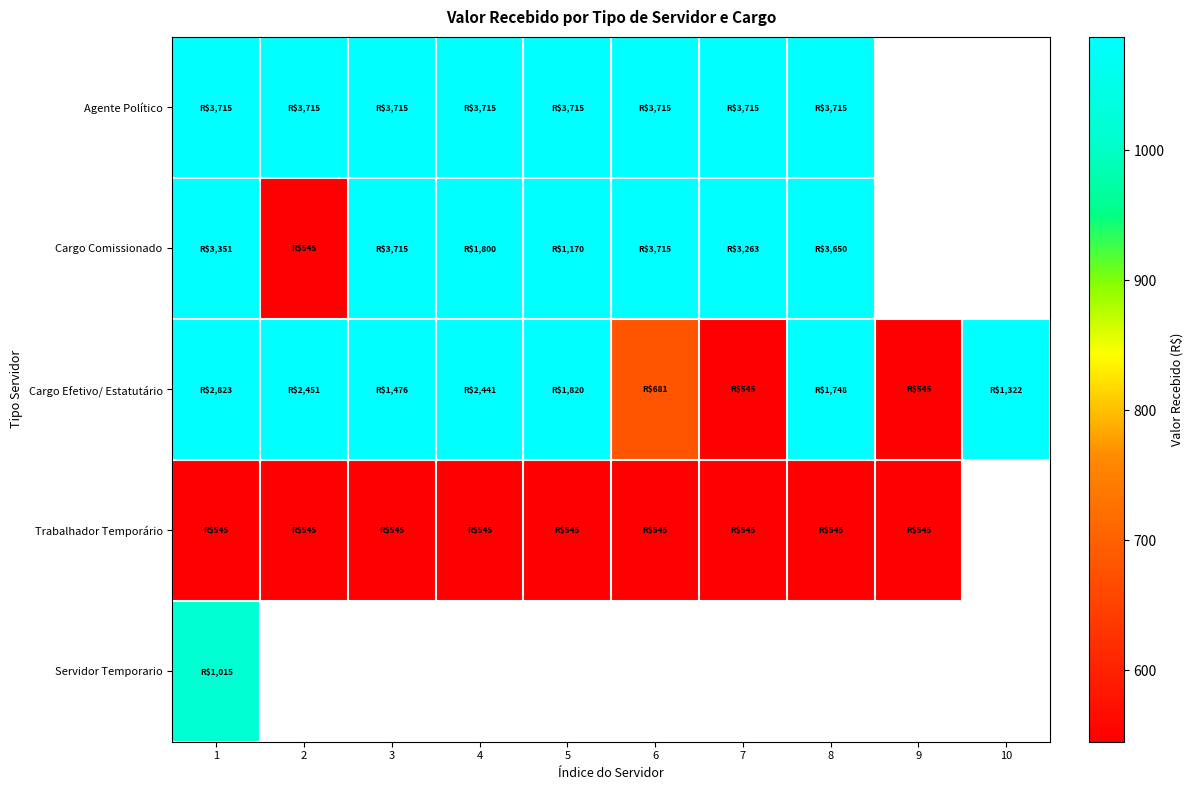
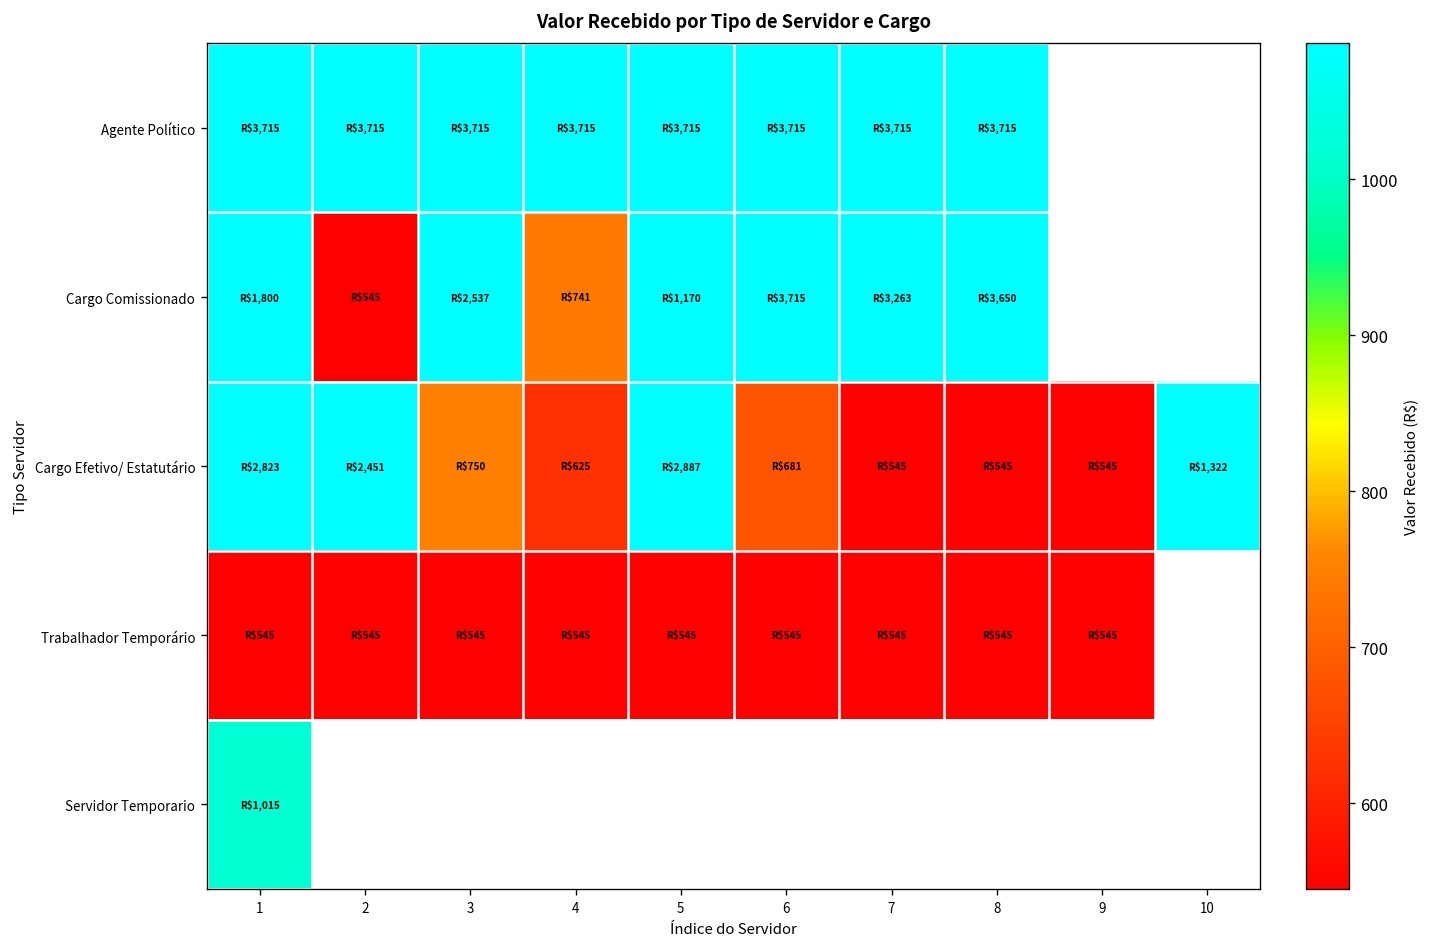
Cargo Comissionado, 1: $3,351 -> $1,800
Cargo Comissionado, 3: $3,715 -> $2,537
Cargo Comissionado, 4: $1,800 -> $741
Cargo Efetivo/ Estatutário, 3: $1,476 -> $750
Cargo Efetivo/ Estatutário, 4: $2,441 -> $625
Cargo Efetivo/ Estatutário, 5: $1,820 -> $2,887
Cargo Efetivo/ Estatutário, 8: $1,748 -> $545
